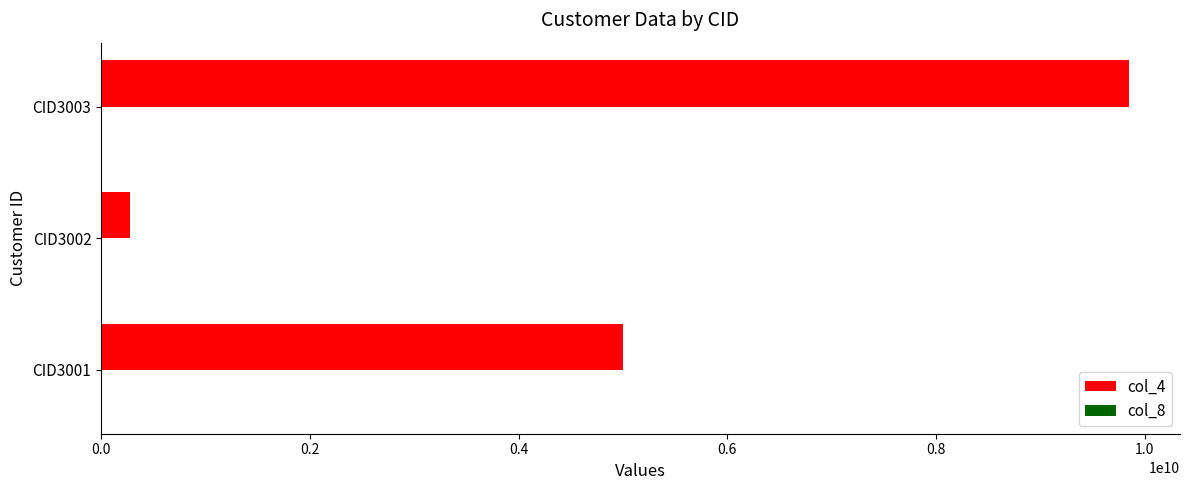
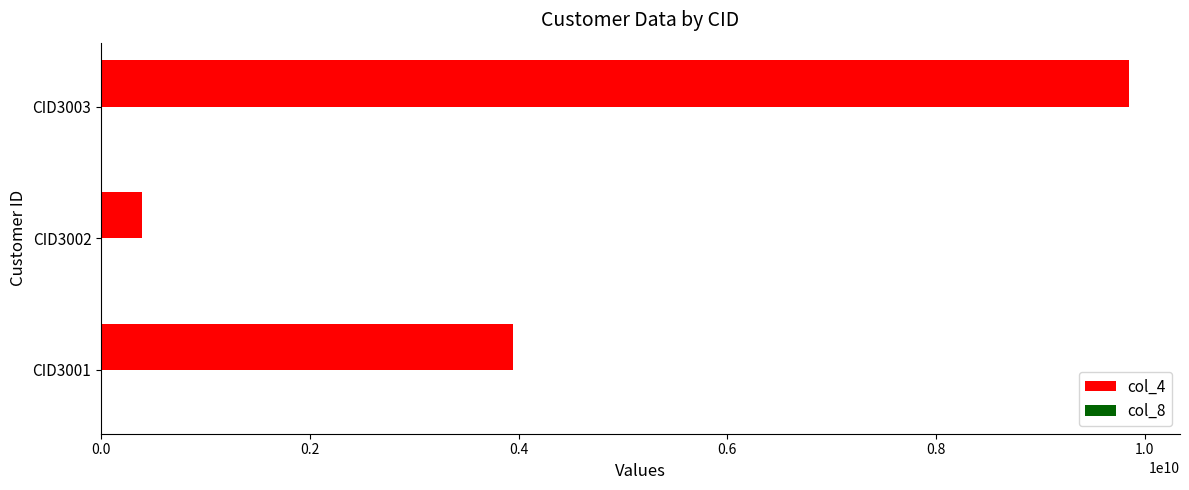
col_4, CID3002: 280000000 -> 390000000
col_4, CID3001: 5000000000 -> 3950000000
